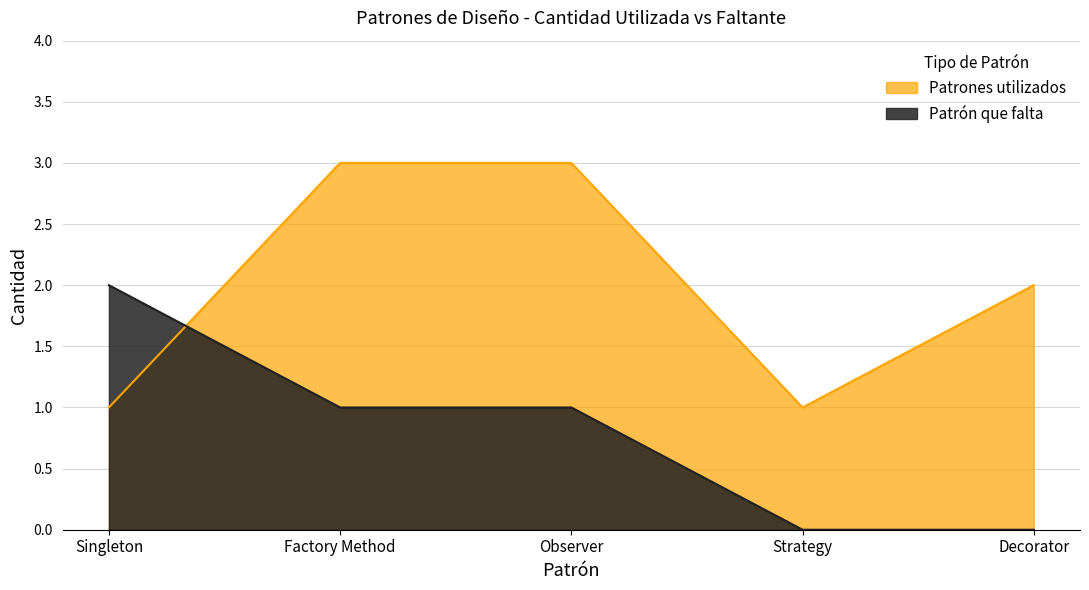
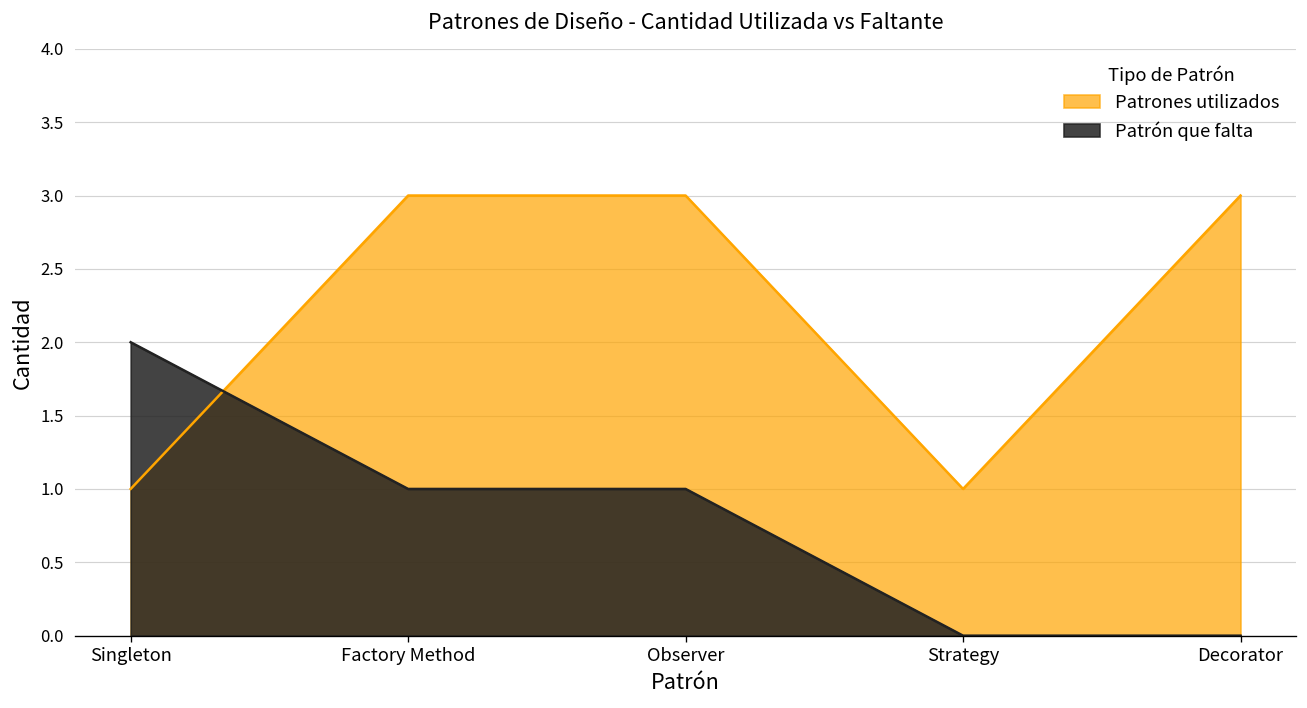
Patrones utilizados, Decorator: 2 -> 3
